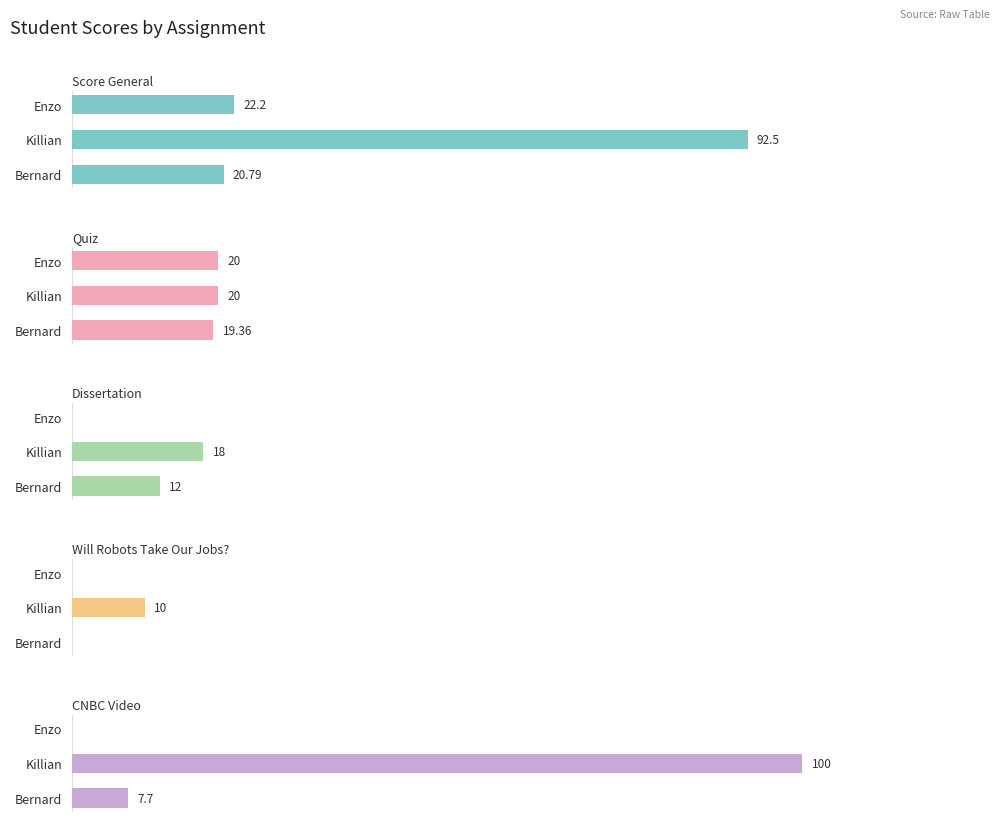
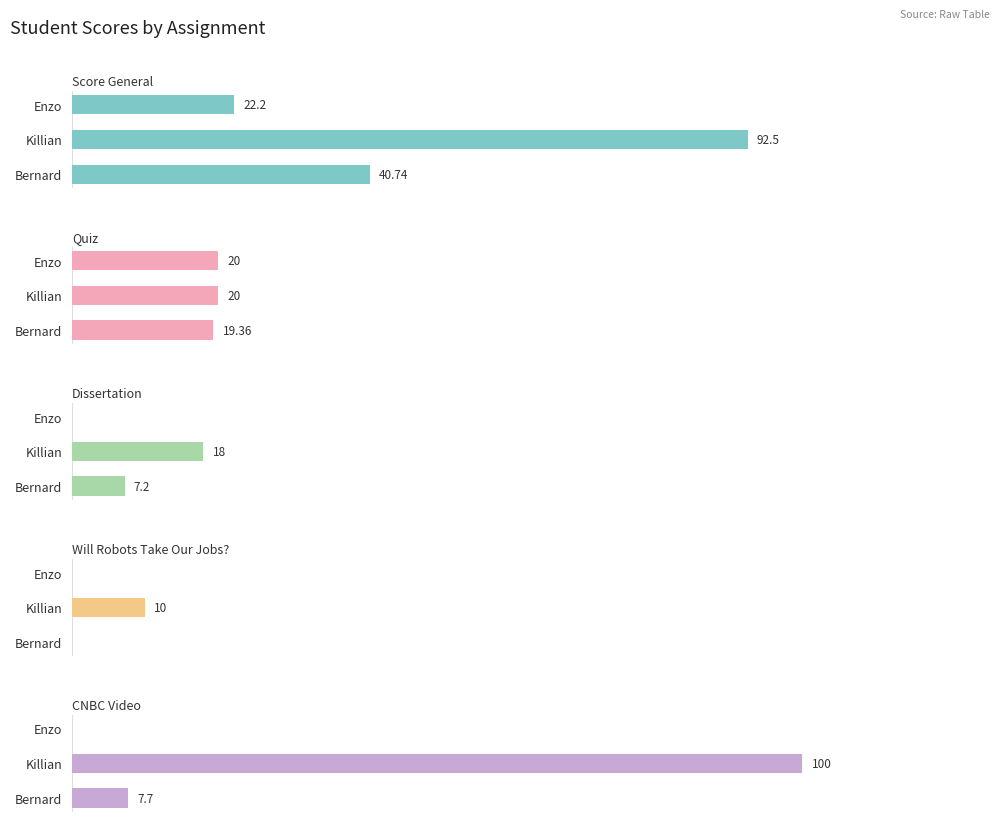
Score General, Bernard: 20.79 -> 40.74
Dissertation, Bernard: 12 -> 7.2
